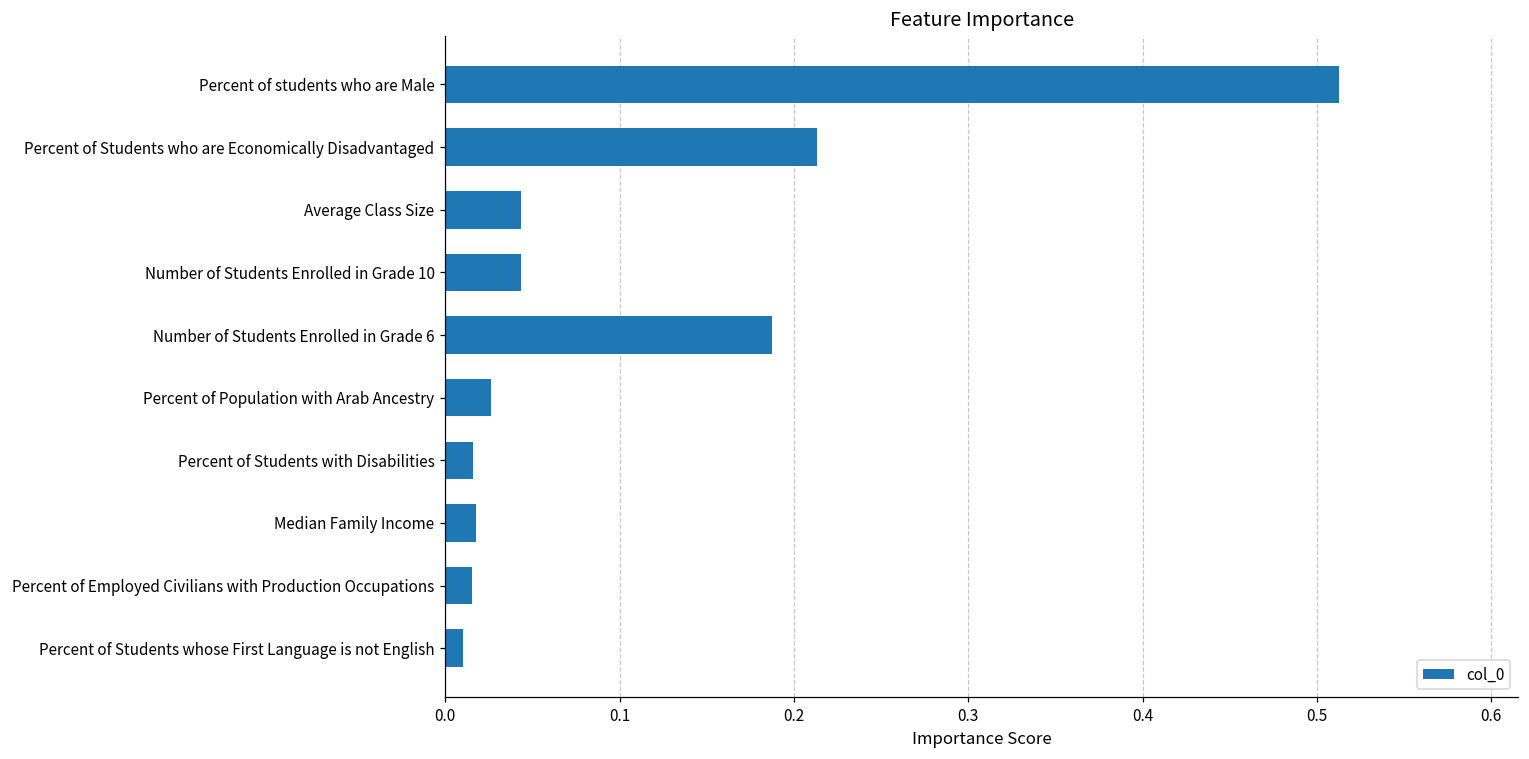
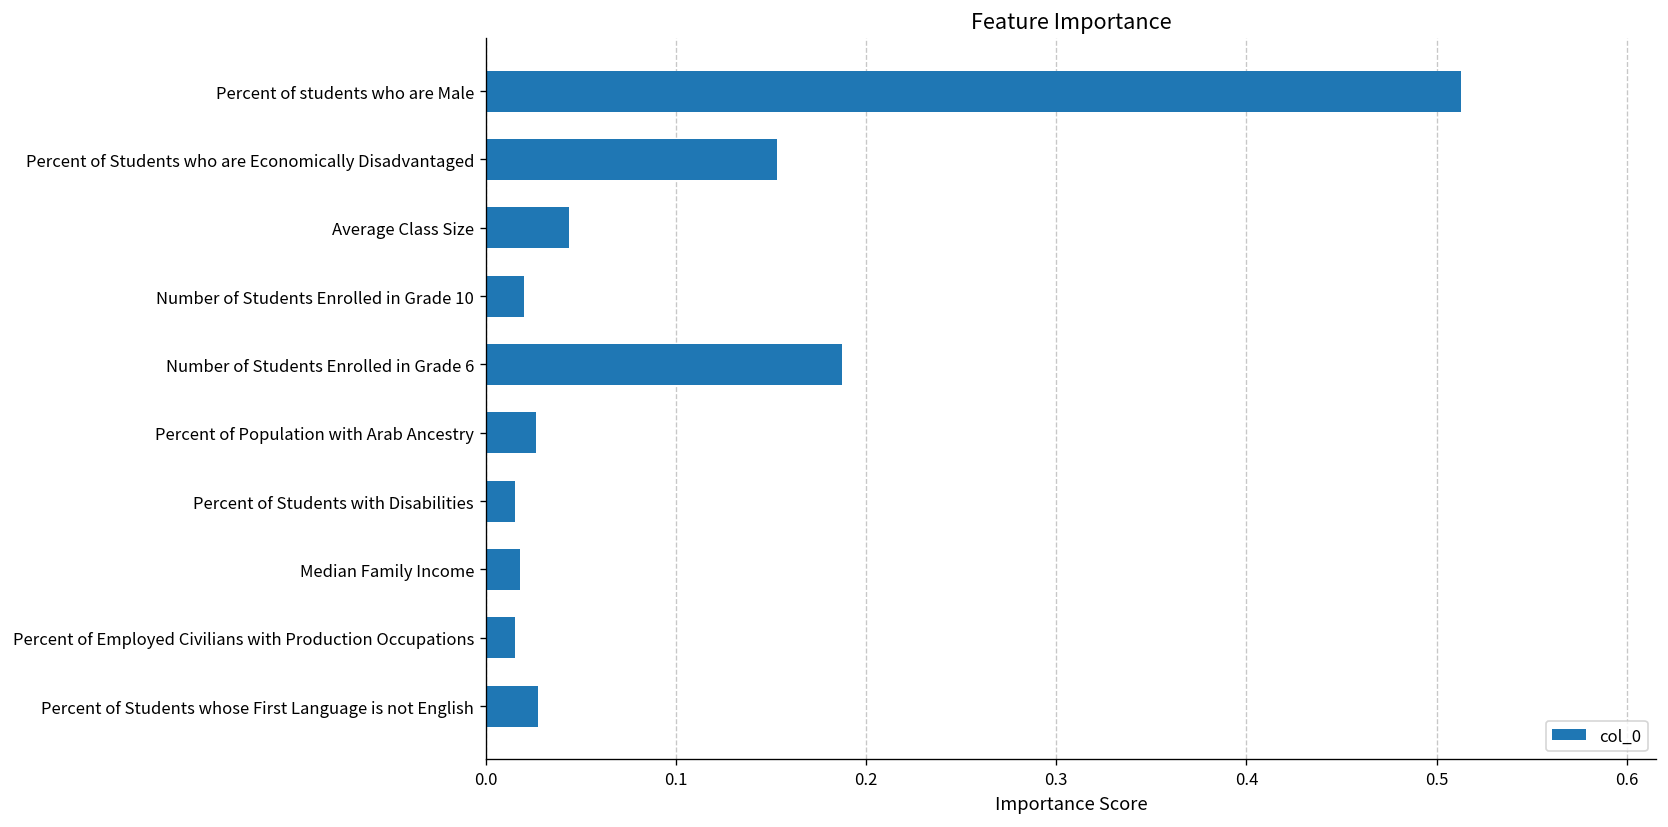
Percent of Students who are Economically Disadvantaged: 0.213 -> 0.153
Number of Students Enrolled in Grade 10: 0.044 -> 0.020
Percent of Students whose First Language is not English: 0.010 -> 0.028
